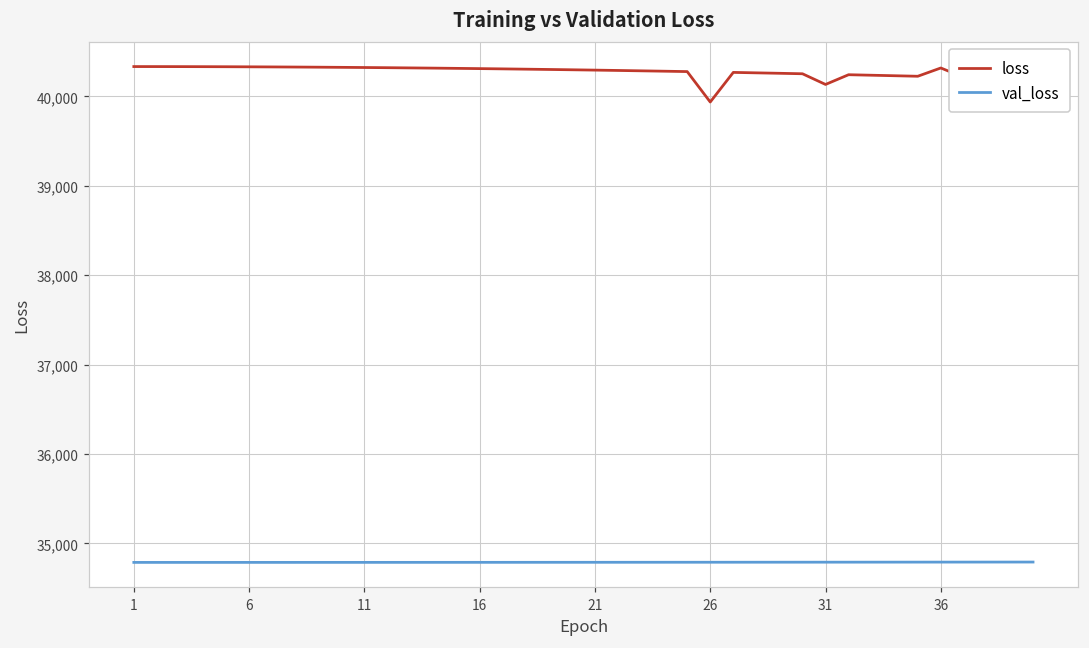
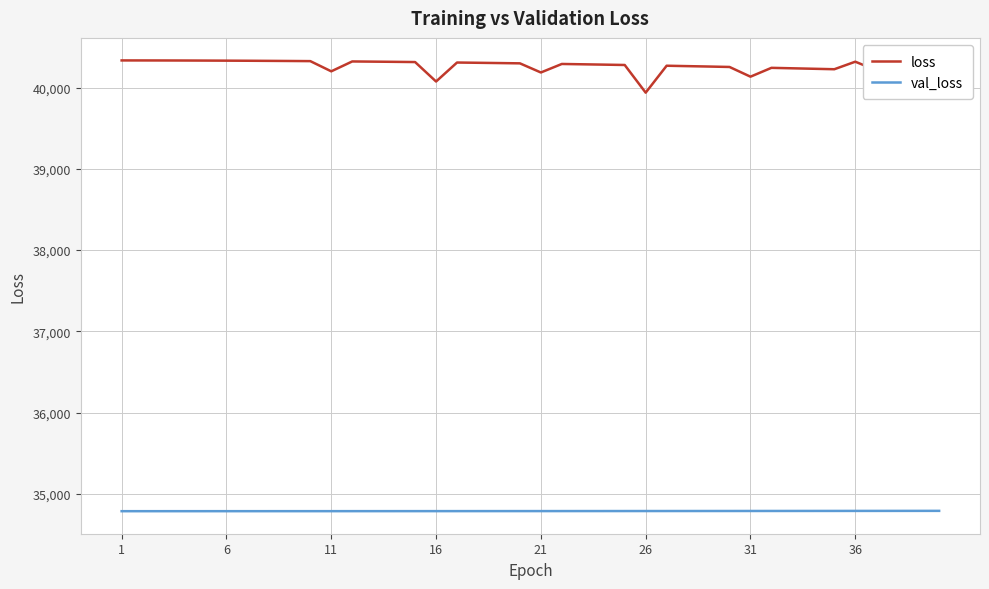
loss, 11: 40,300 -> 40,200
loss, 16: 40,300 -> 40,100
loss, 21: 40,300 -> 40,200
